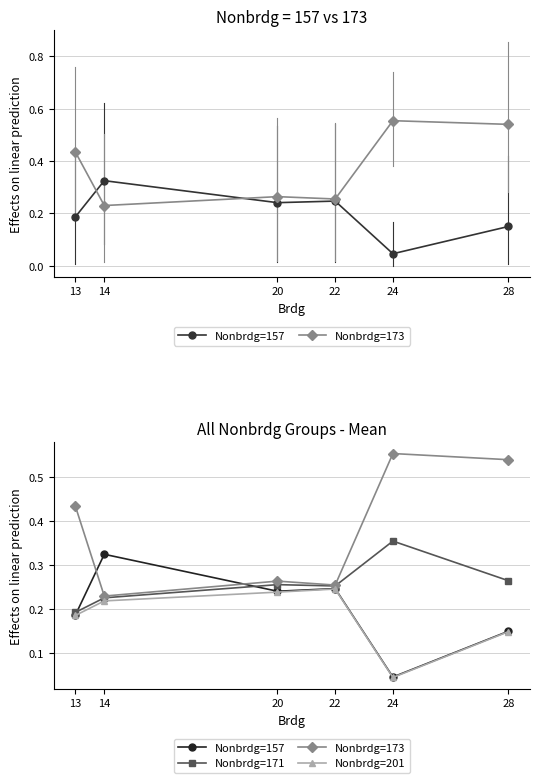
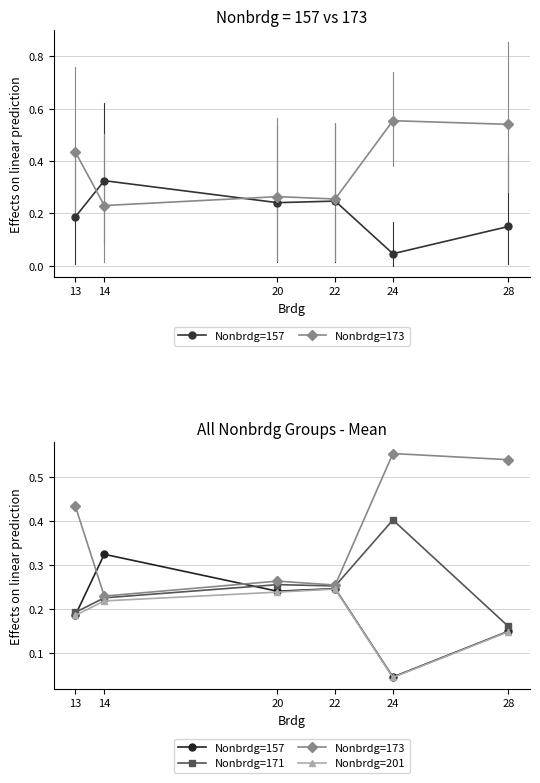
All Nonbrdg Groups - Mean, Nonbrdg=171, 24: 0.36 -> 0.40
All Nonbrdg Groups - Mean, Nonbrdg=171, 28: 0.27 -> 0.16
